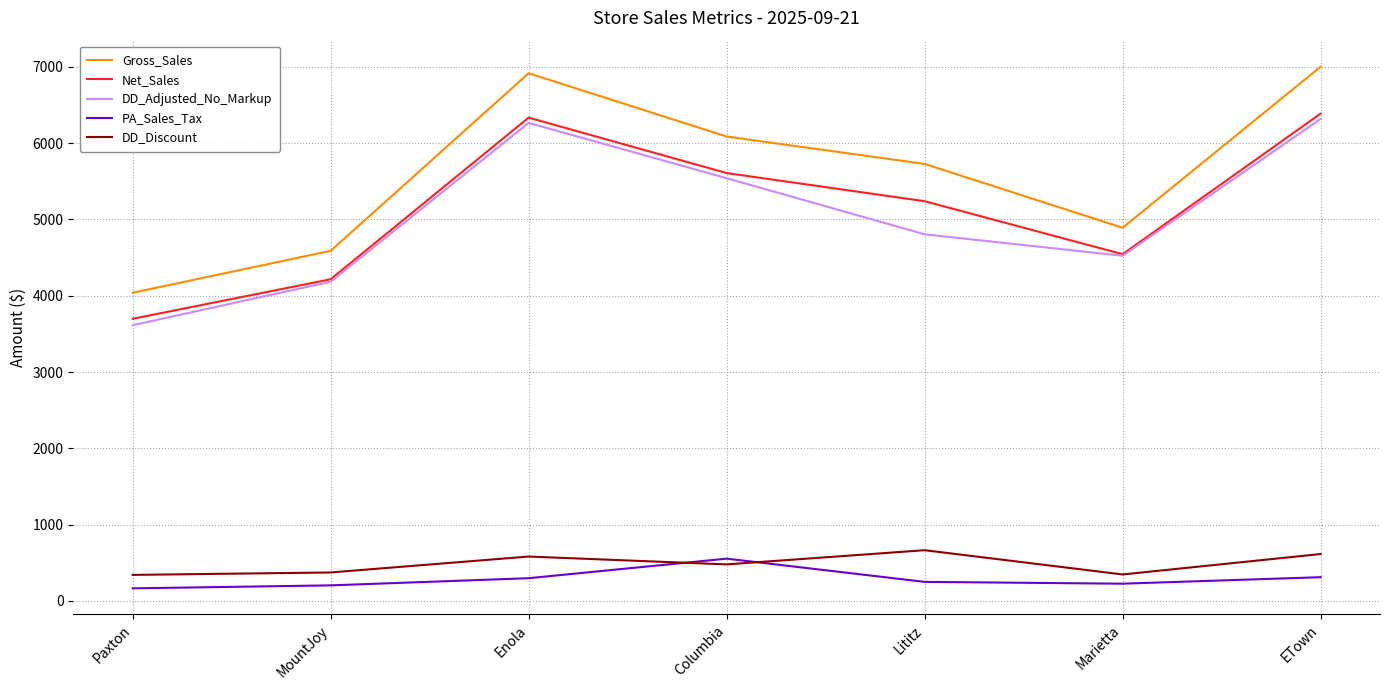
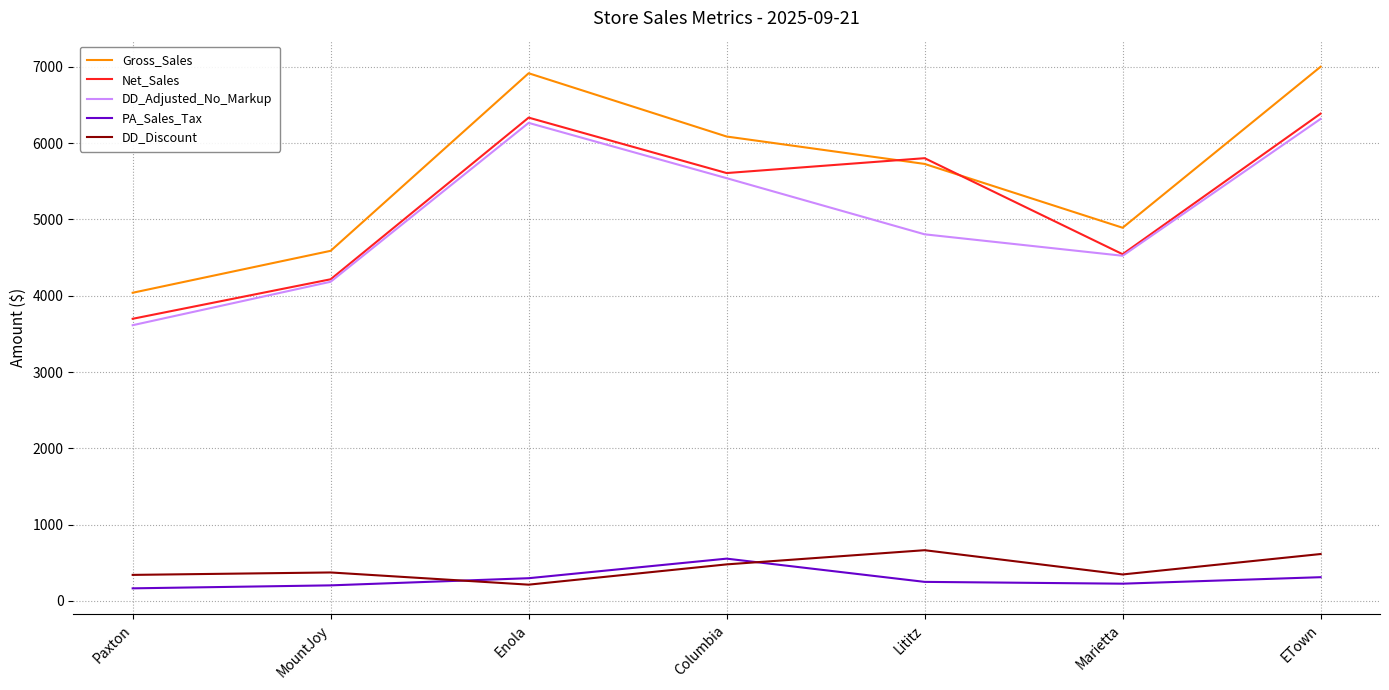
DD_Discount, Enola: 600 -> 200
Net_Sales, Lititz: 5200 -> 5800
